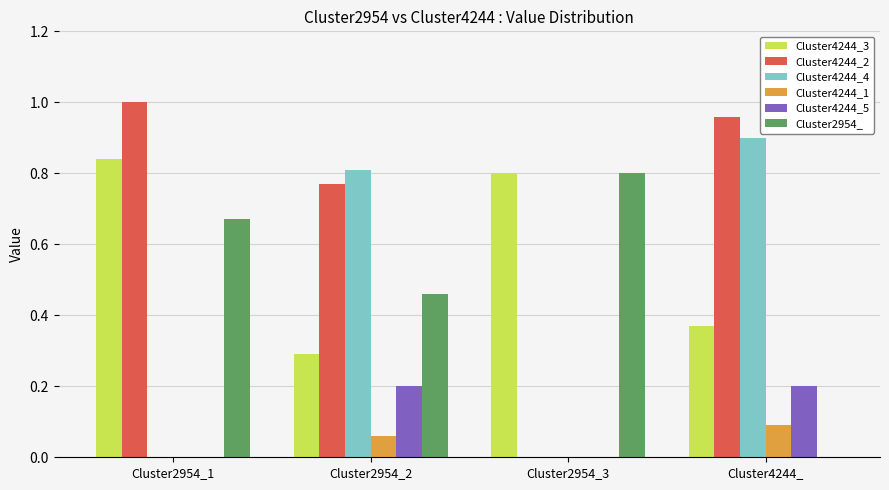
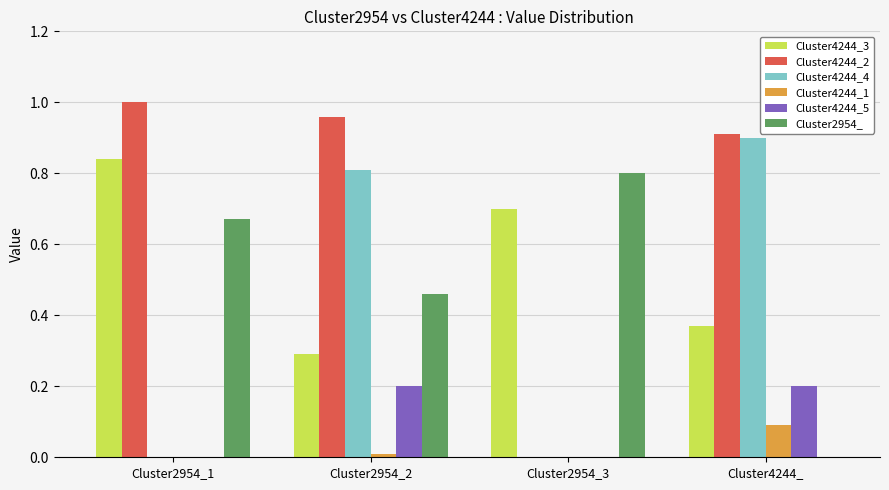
Cluster4244_2, Cluster2954_2: 0.77 -> 0.96
Cluster4244_1, Cluster2954_2: 0.06 -> 0.01
Cluster4244_3, Cluster2954_3: 0.8 -> 0.7
Cluster4244_2, Cluster4244_: 0.96 -> 0.91
